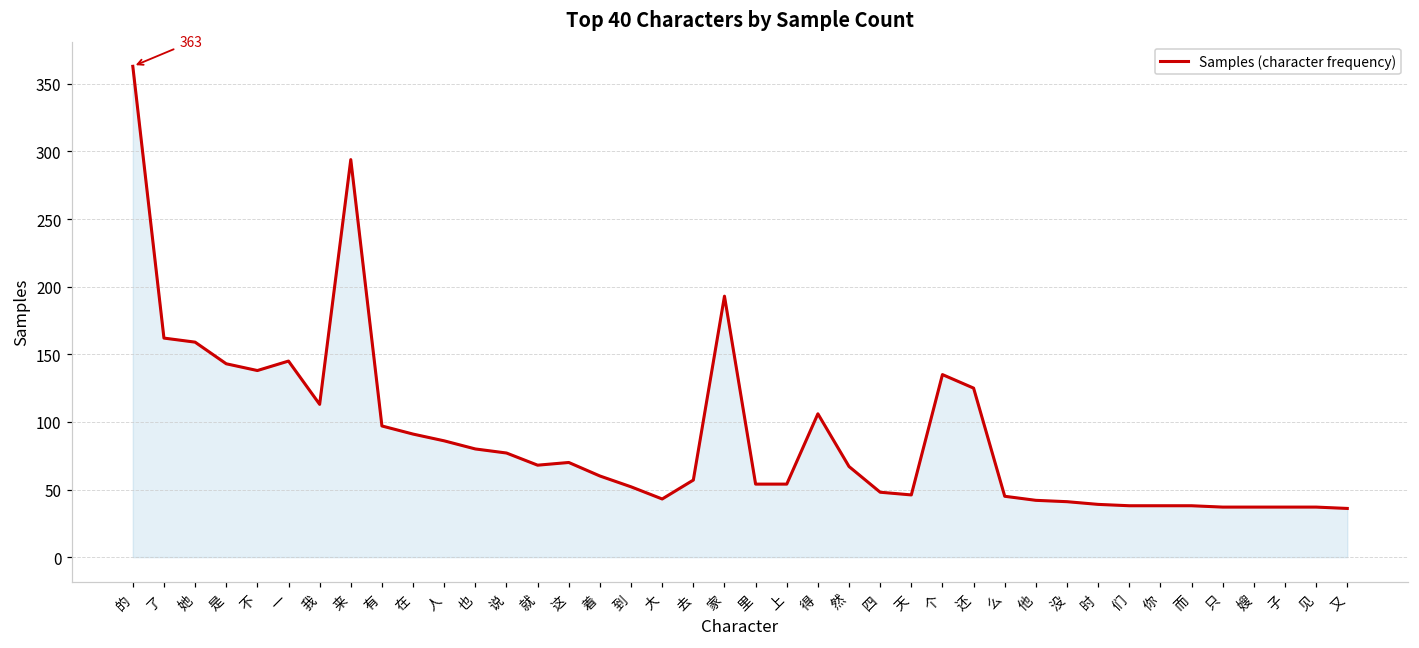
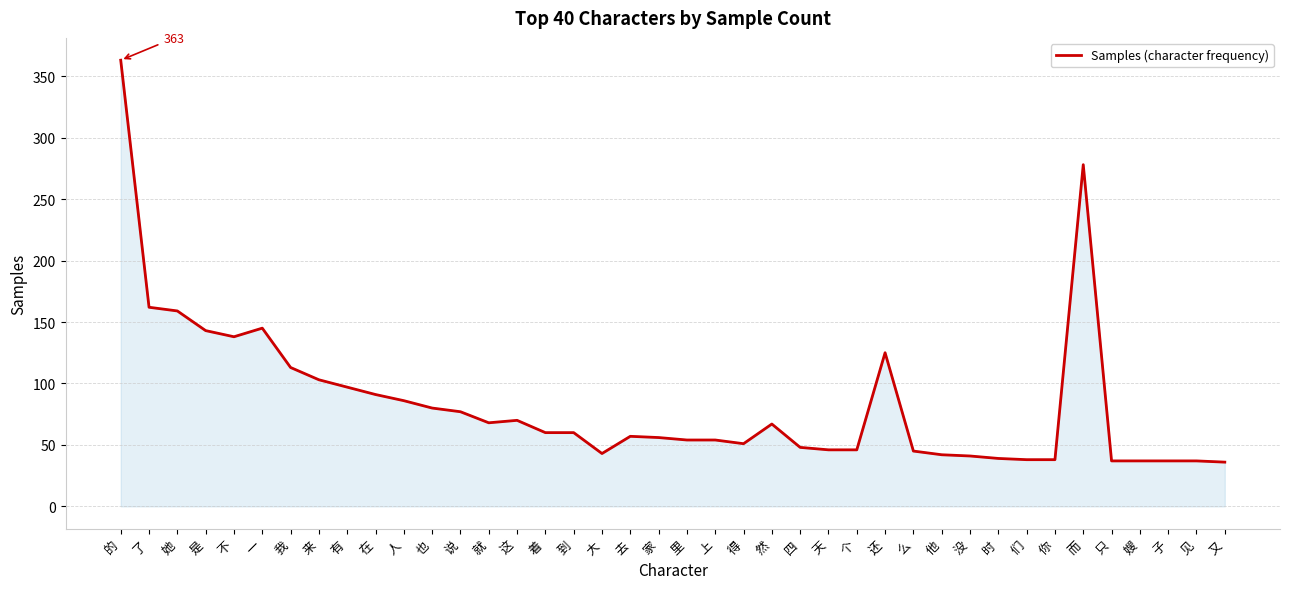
来: 294 -> 103
到: 52 -> 60
家: 193 -> 56
得: 106 -> 51
个: 135 -> 46
而: 38 -> 278
